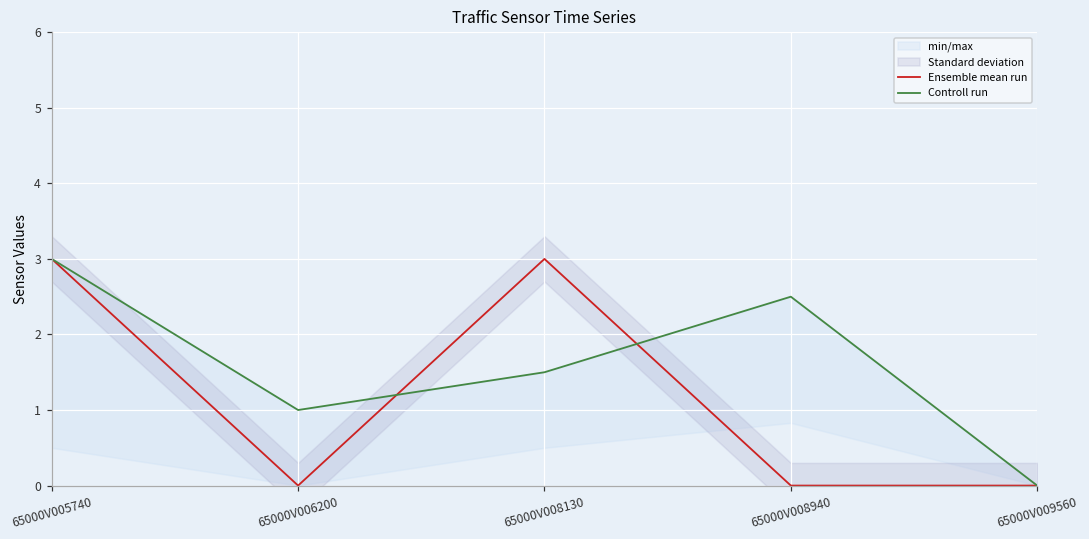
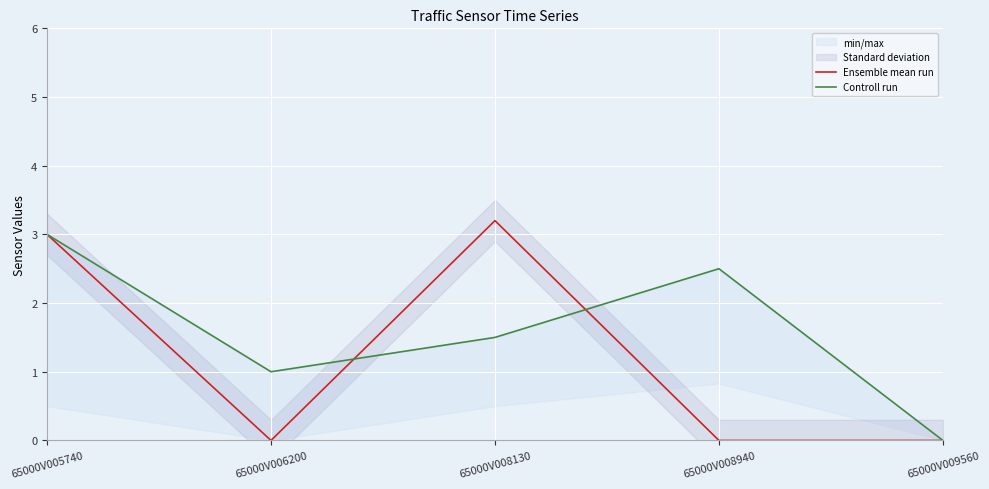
Ensemble mean run, 65000V008130: 3.0 -> 3.2
